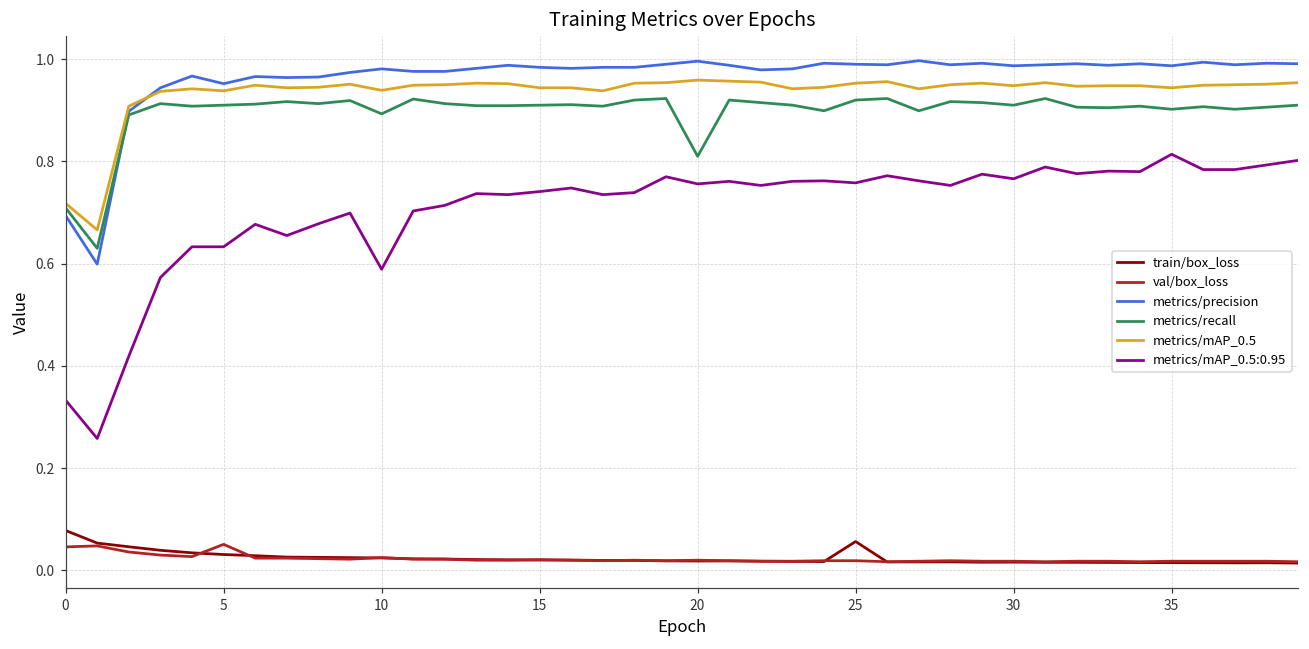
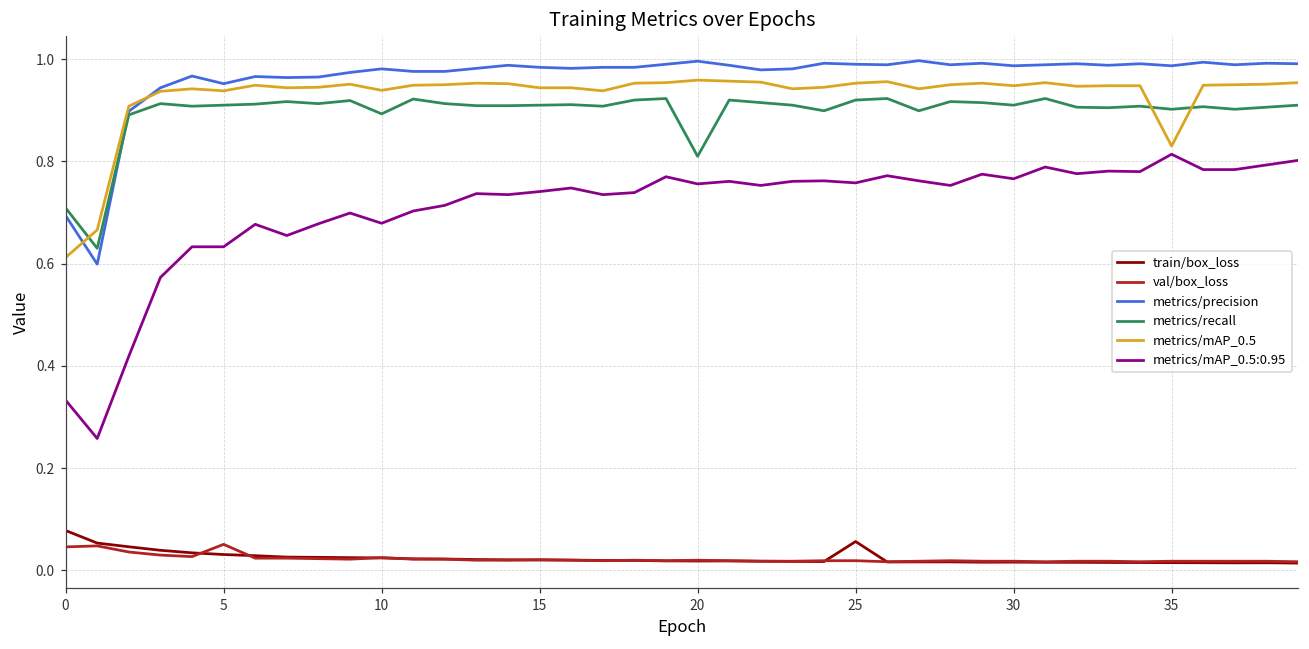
metrics/mAP_0.5, 0: 0.72 -> 0.61
metrics/mAP_0.5:0.95, 10: 0.59 -> 0.68
metrics/mAP_0.5, 35: 0.94 -> 0.83
